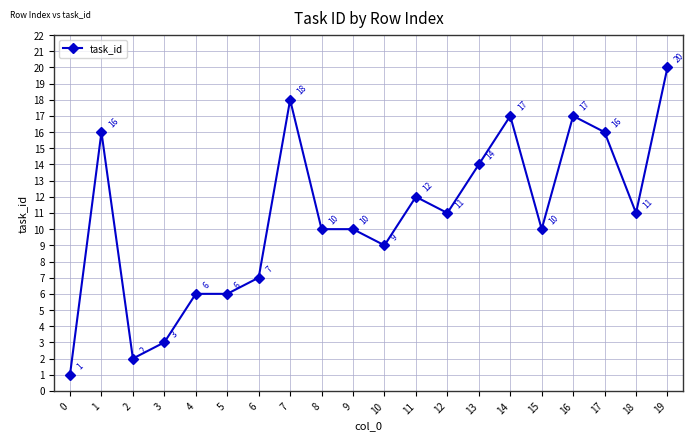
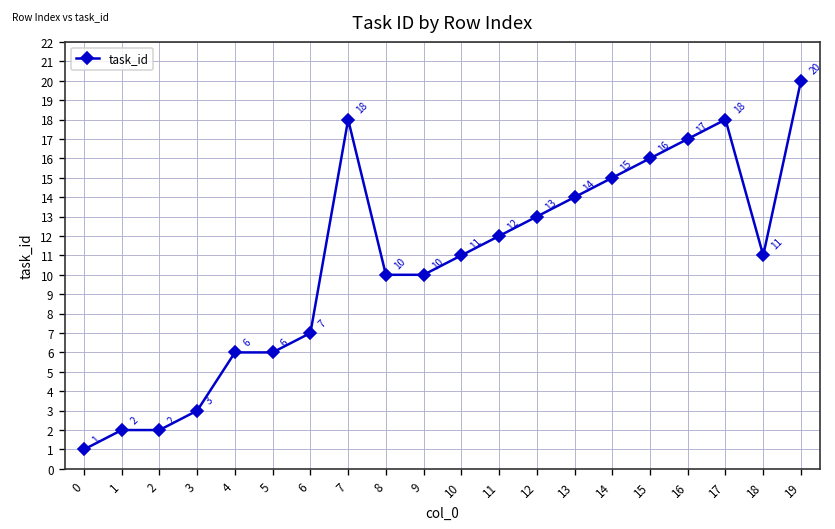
1: 16 -> 2
10: 9 -> 11
12: 11 -> 13
14: 17 -> 15
15: 10 -> 16
17: 16 -> 18
